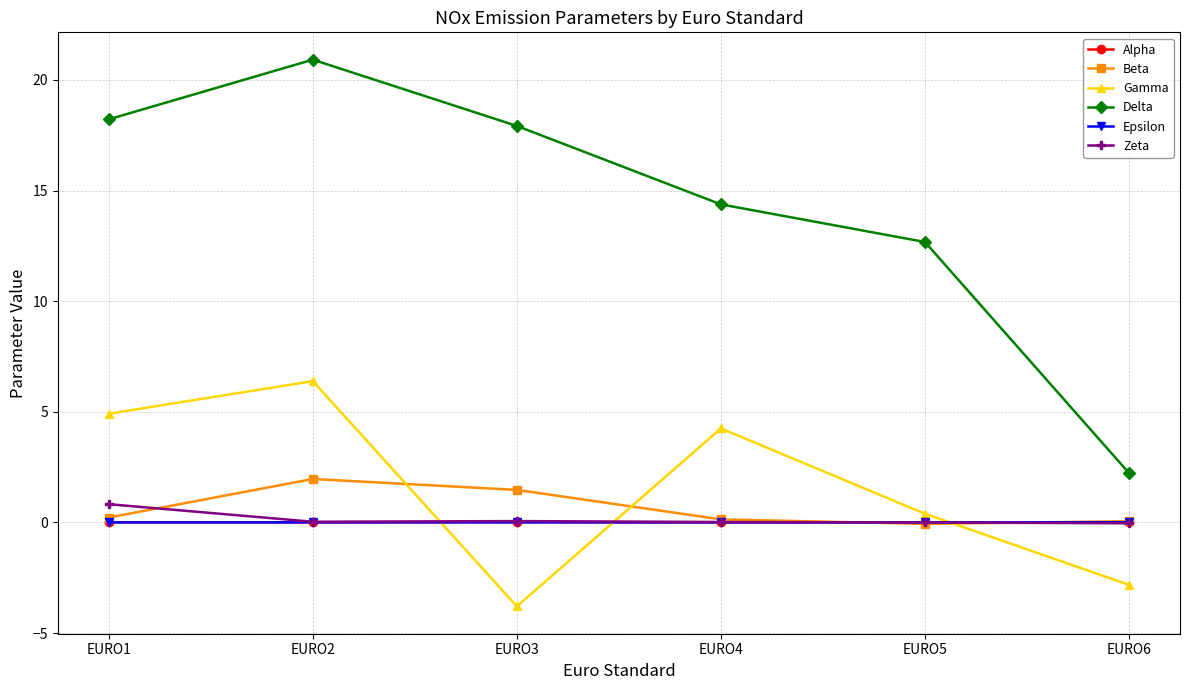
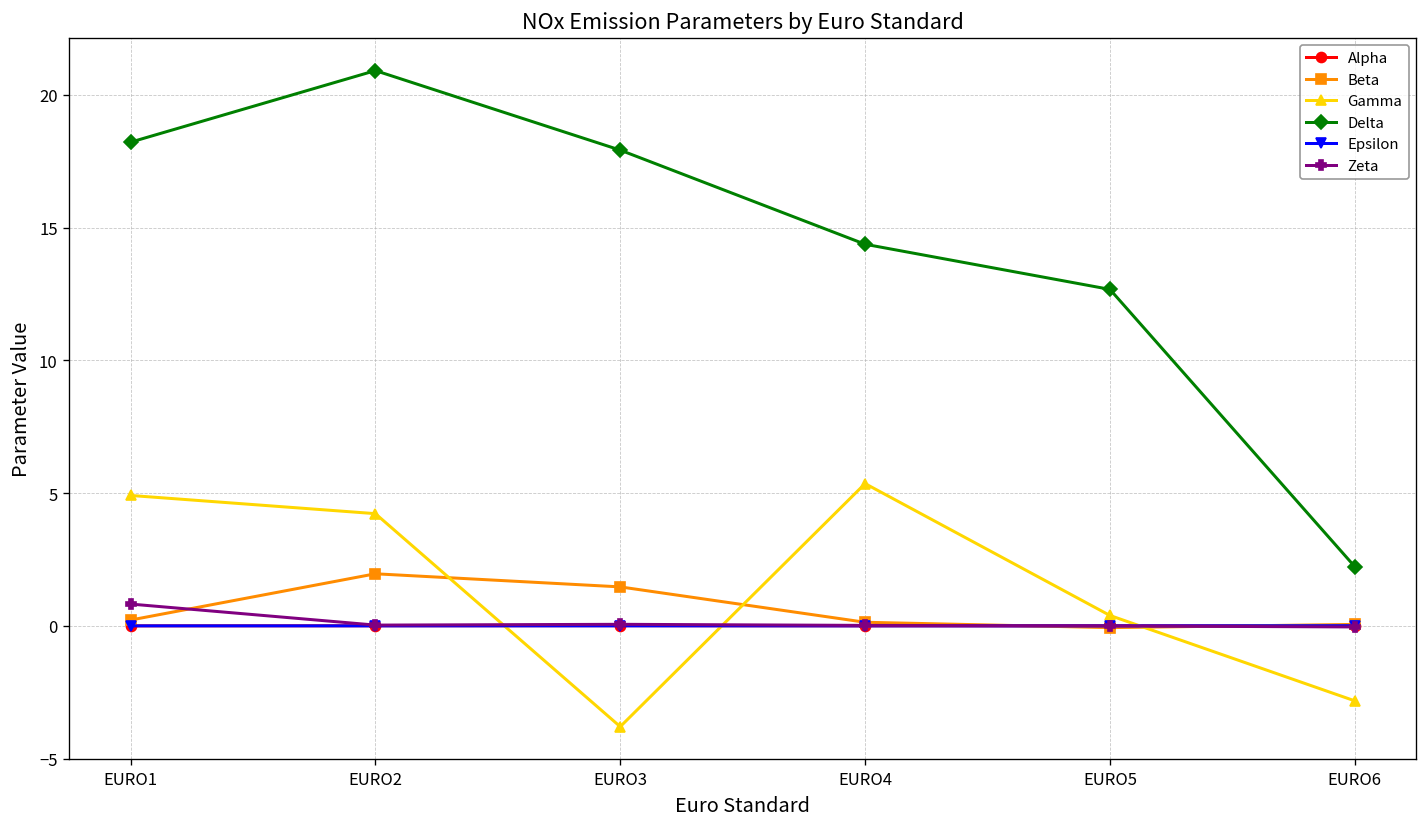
Gamma, EURO2: 6.4 -> 4.2
Gamma, EURO4: 4.2 -> 5.4
